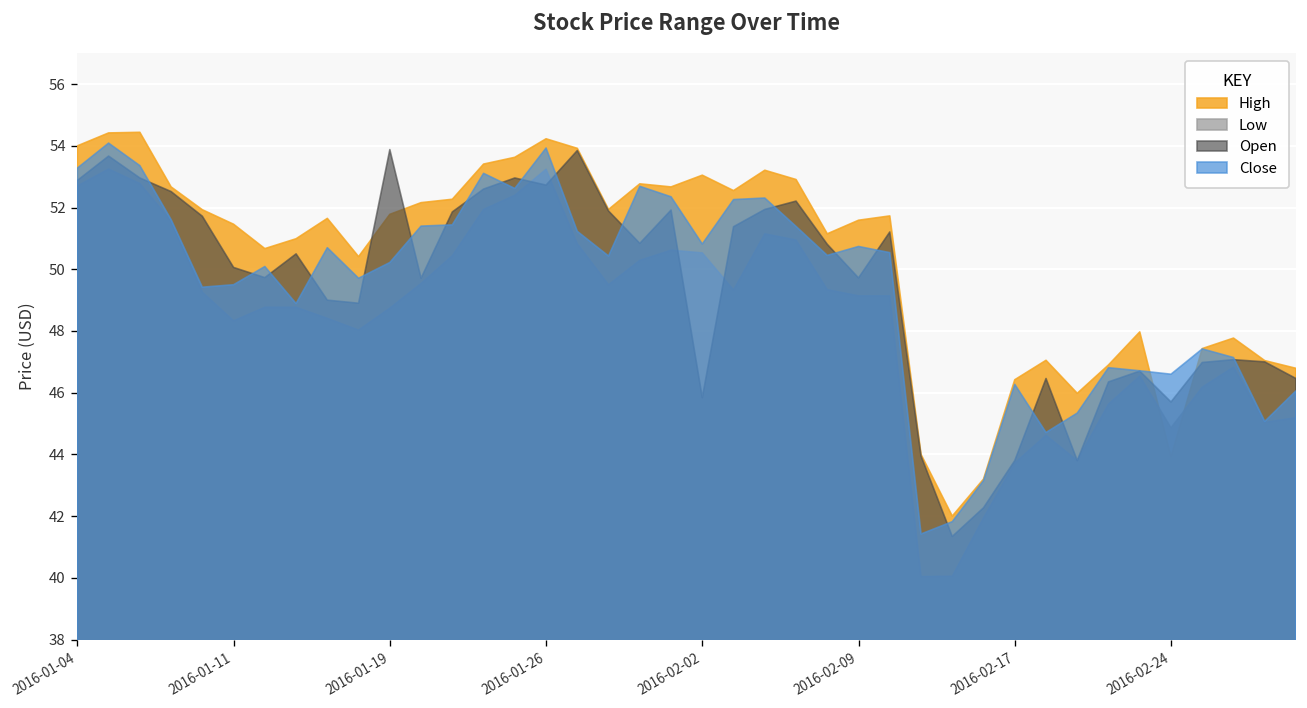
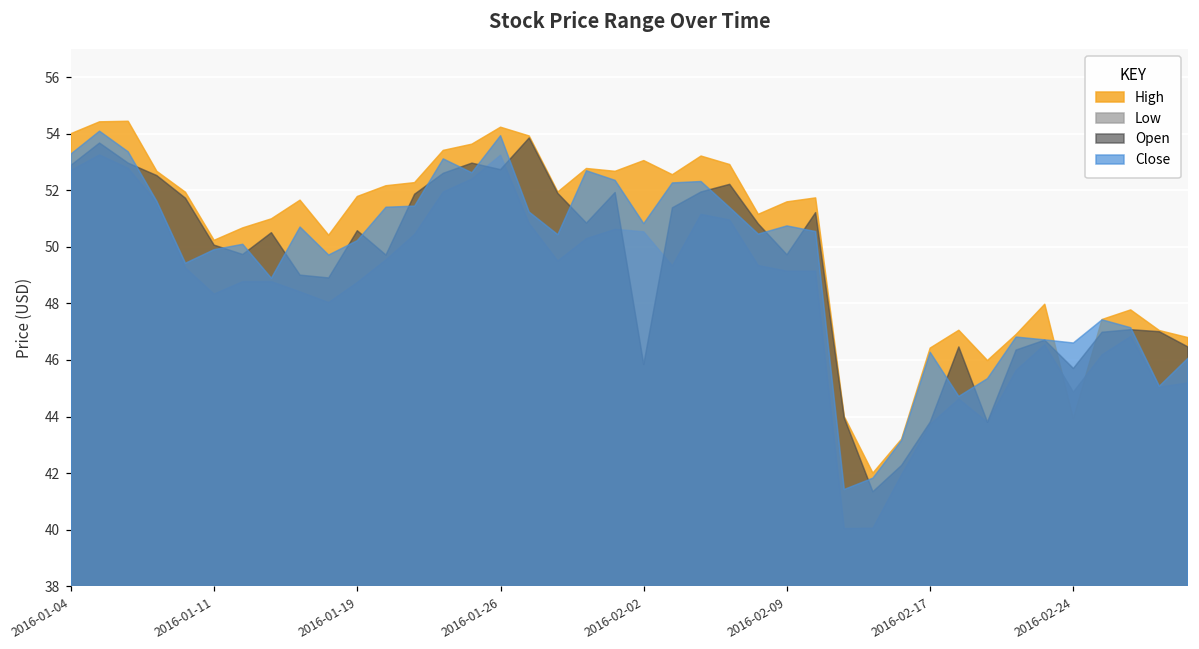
High, 2016-01-11: 51.5 -> 50.2
Close, 2016-01-11: 49.5 -> 49.9
Open, 2016-01-19: 53.9 -> 50.6
